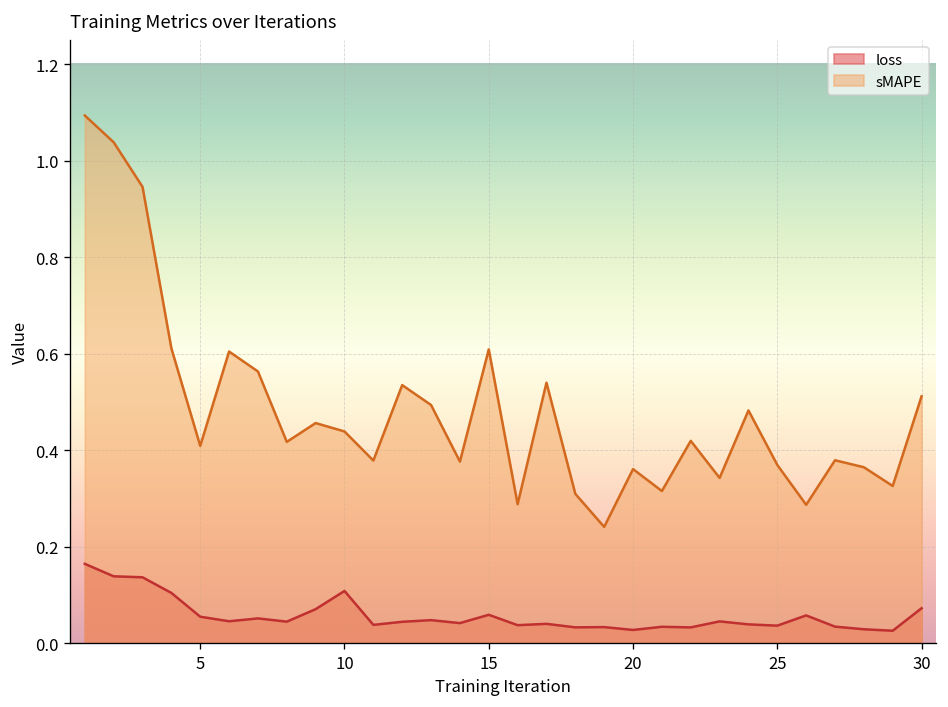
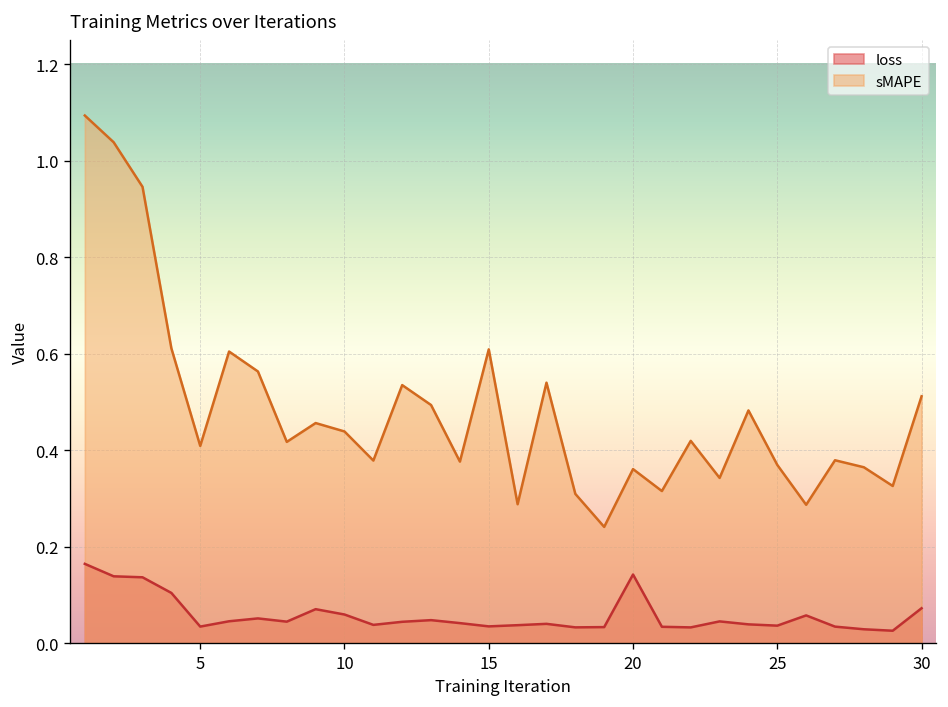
loss, 5: 0.05 -> 0.03
loss, 10: 0.11 -> 0.06
loss, 15: 0.06 -> 0.03
loss, 20: 0.03 -> 0.14
